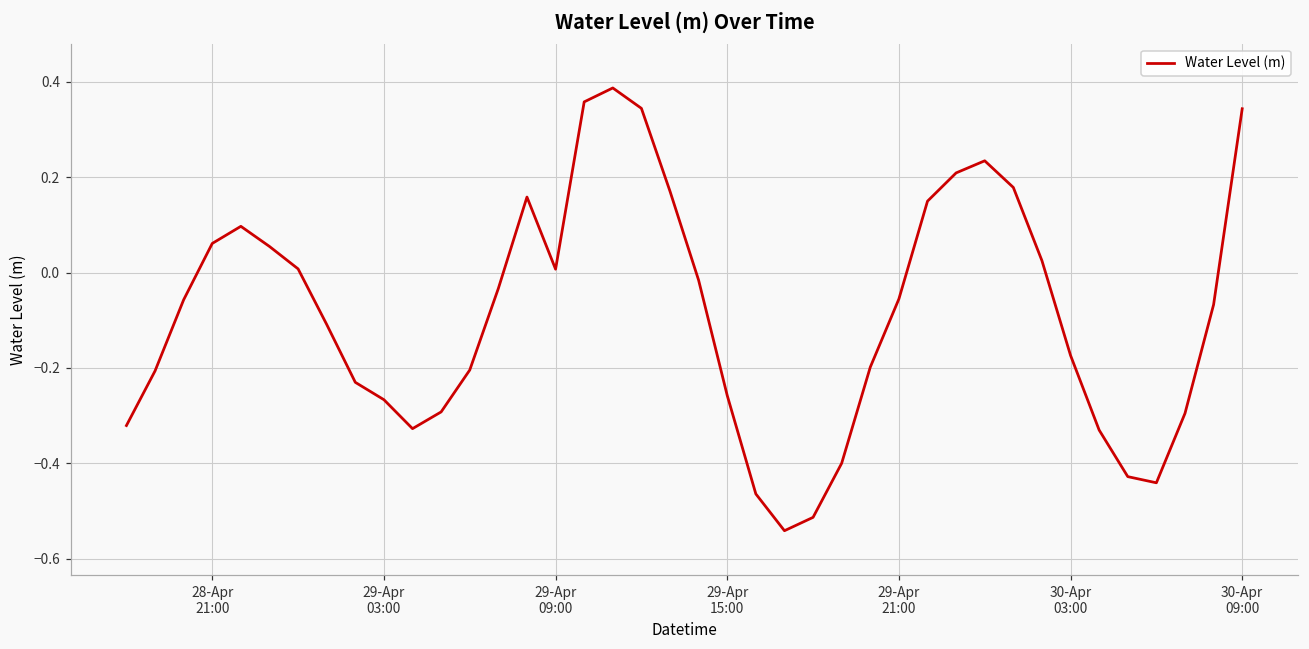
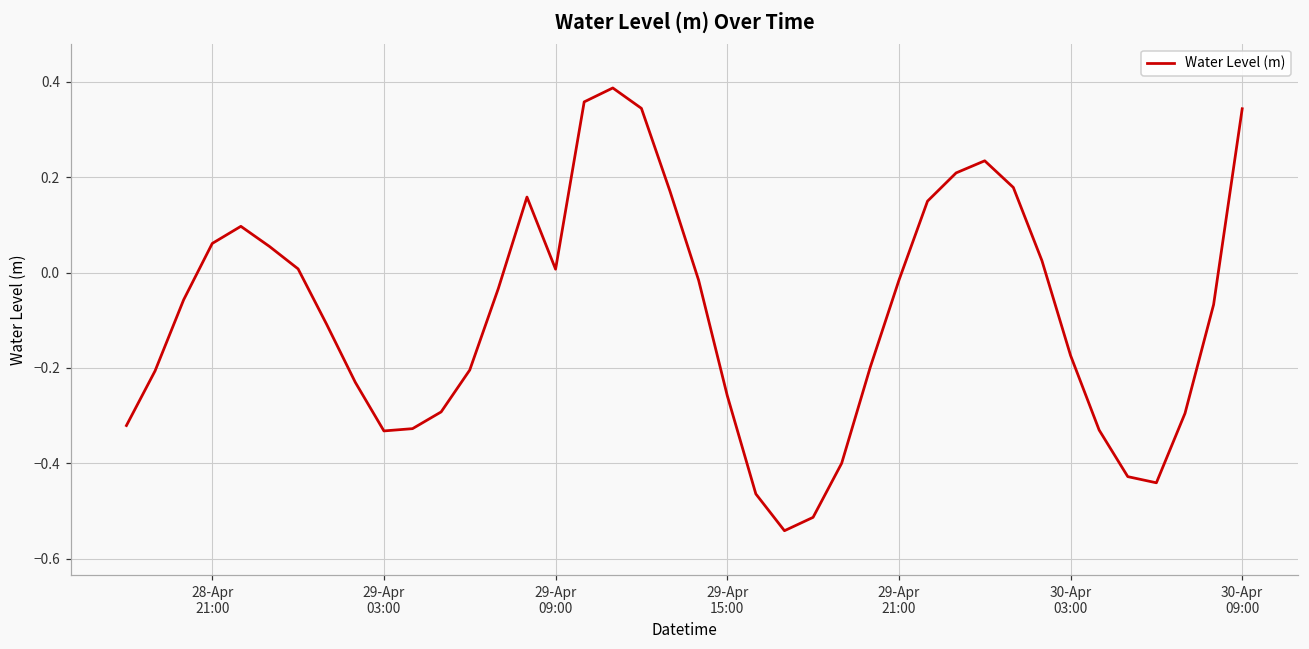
29-Apr 03:00: -0.27 -> -0.33
29-Apr 21:00: -0.06 -> -0.02
